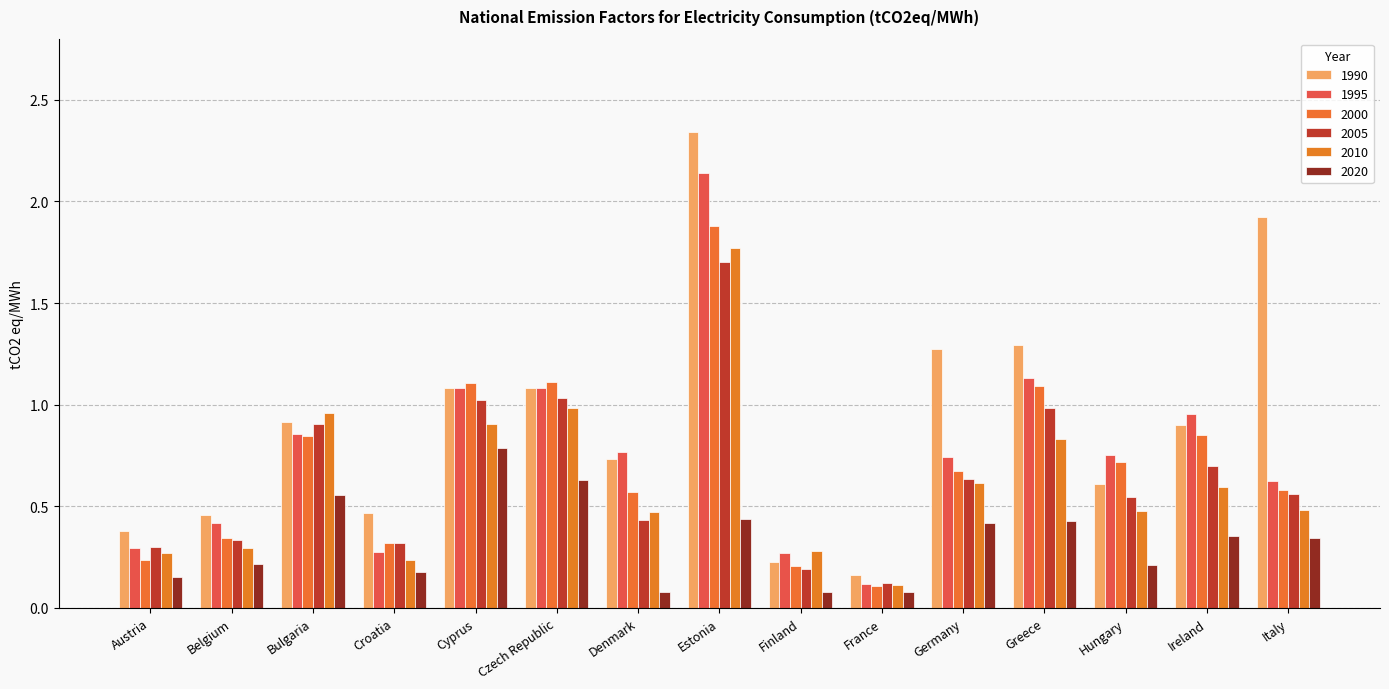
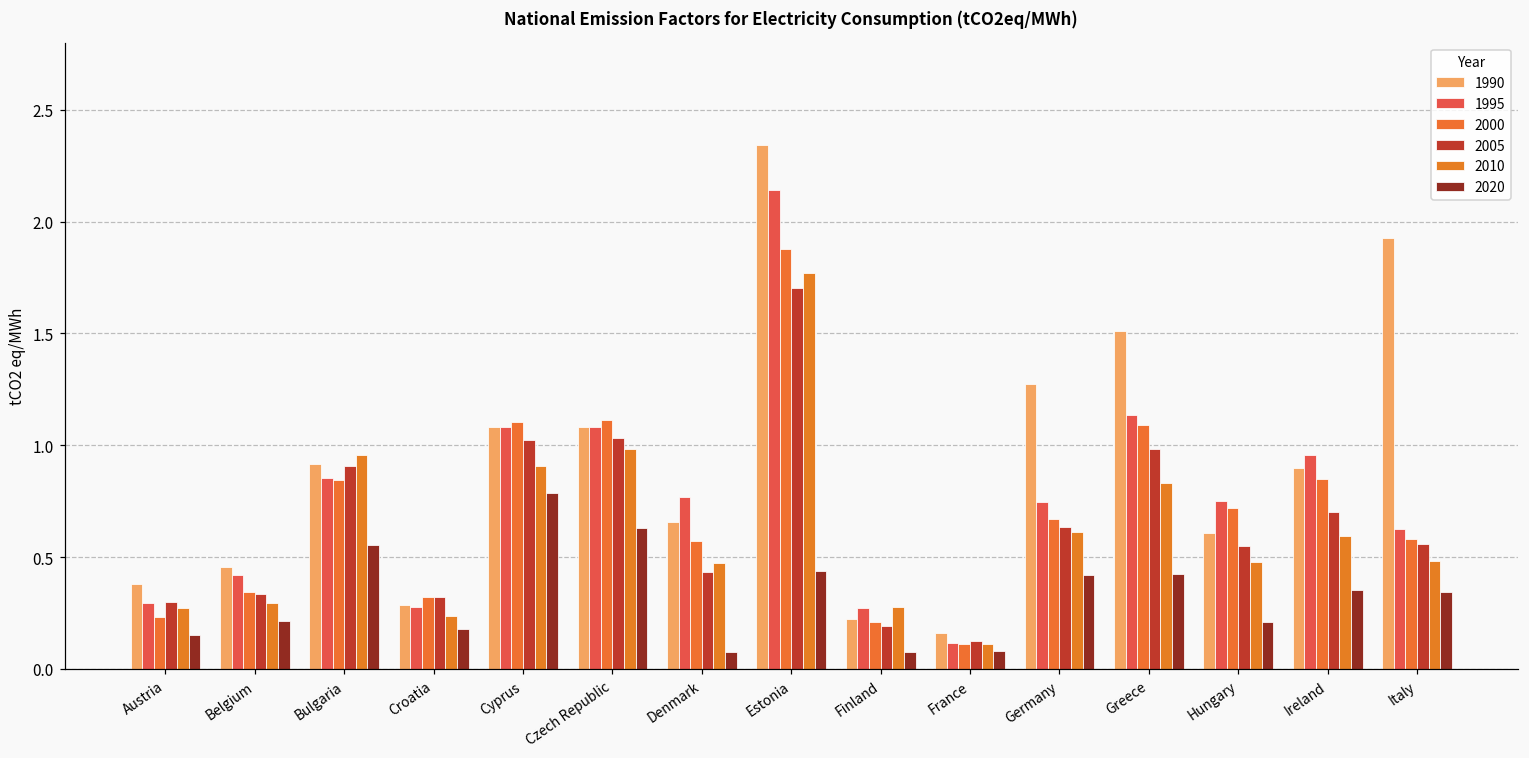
1990, Croatia: 0.47 -> 0.29
1990, Denmark: 0.73 -> 0.66
1990, Greece: 1.29 -> 1.51
